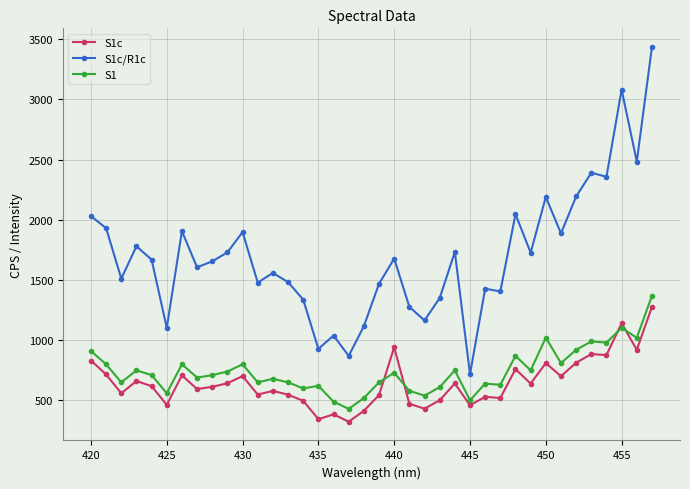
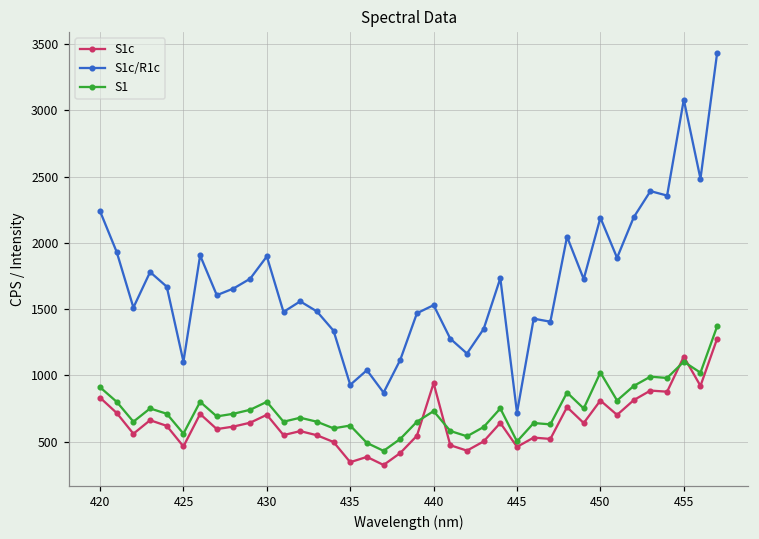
S1c/R1c, 420: 2030 -> 2240
S1c/R1c, 440: 1680 -> 1530
